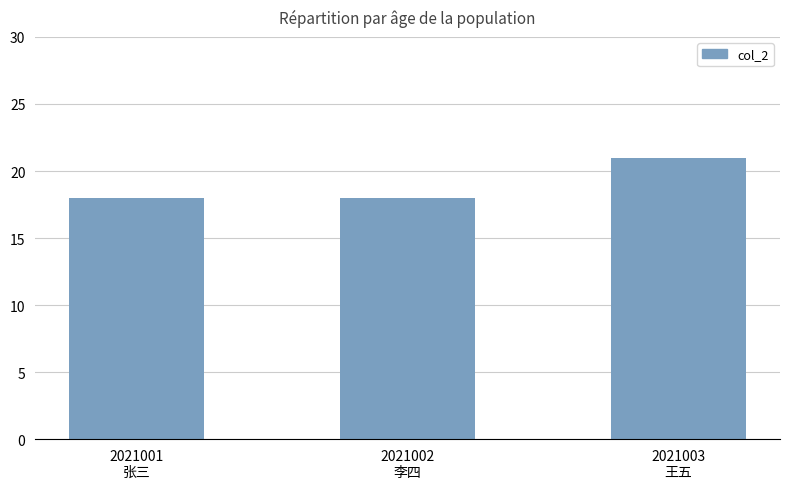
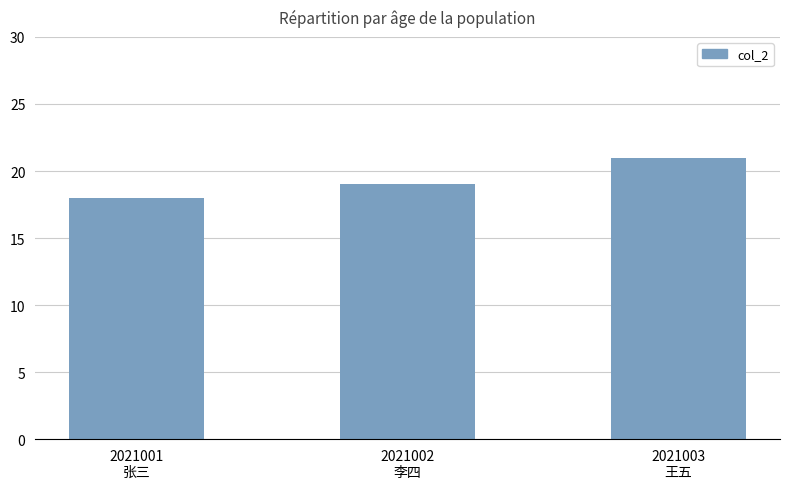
2021002 李四: 18 -> 19
